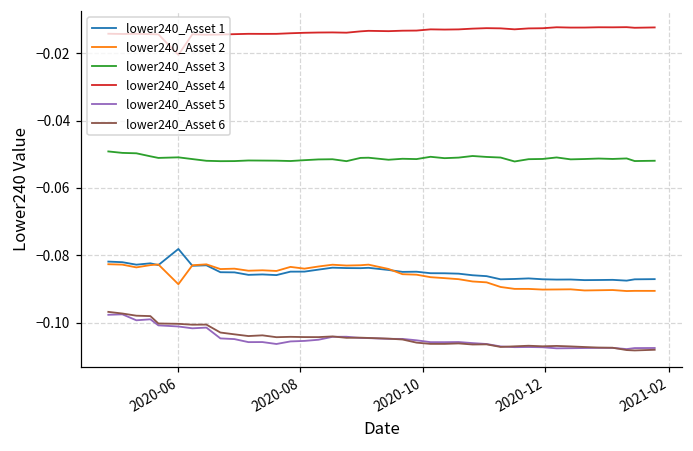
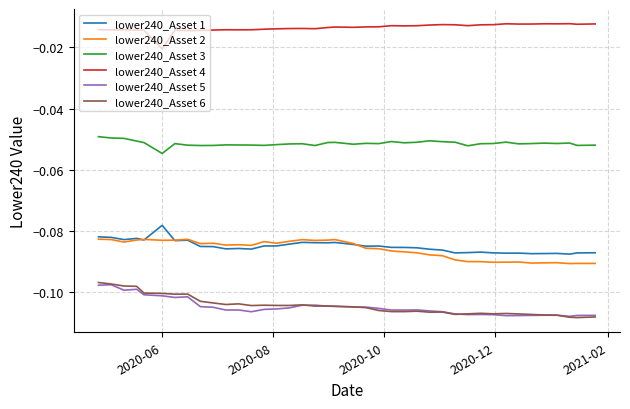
lower240_Asset 2, 2020-06: -0.089 -> -0.083
lower240_Asset 3, 2020-06: -0.051 -> -0.055
